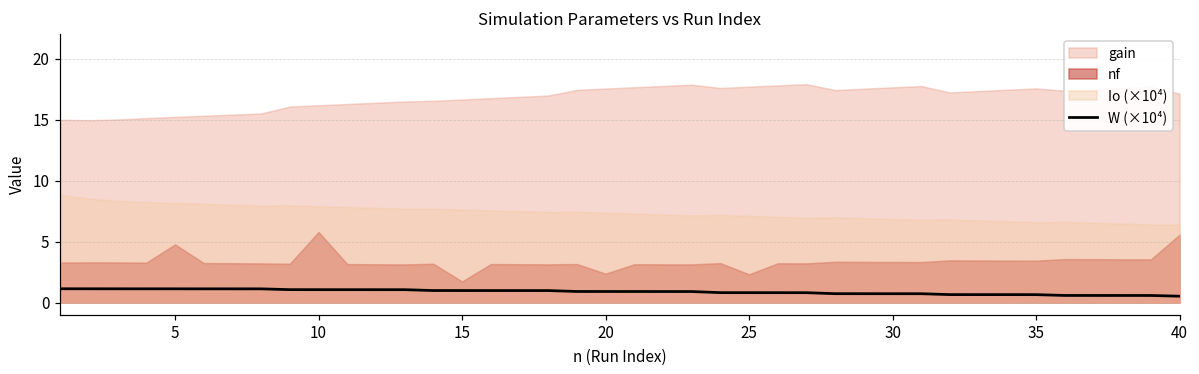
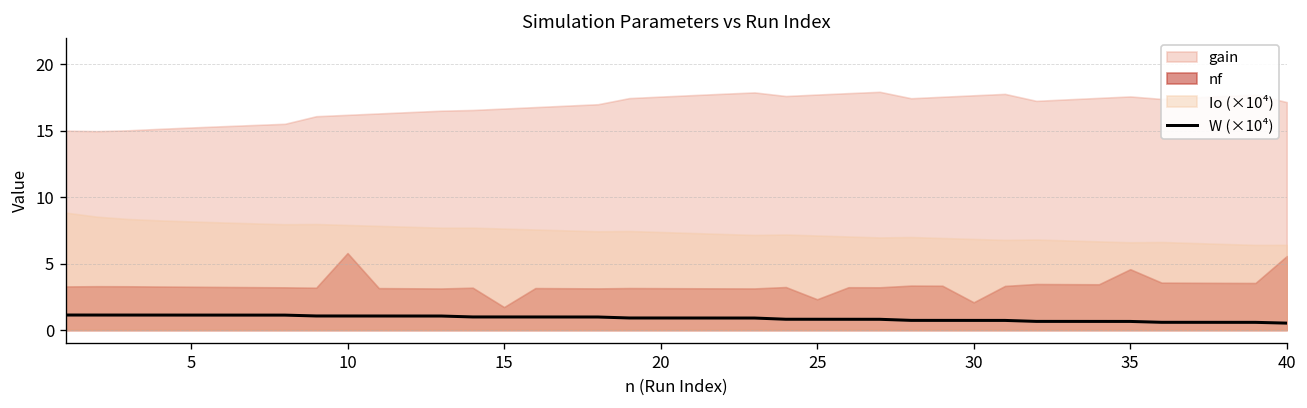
nf, 5: 4.8 -> 3.3
nf, 20: 2.4 -> 3.2
nf, 30: 3.3 -> 2.1
nf, 35: 3.4 -> 4.6
